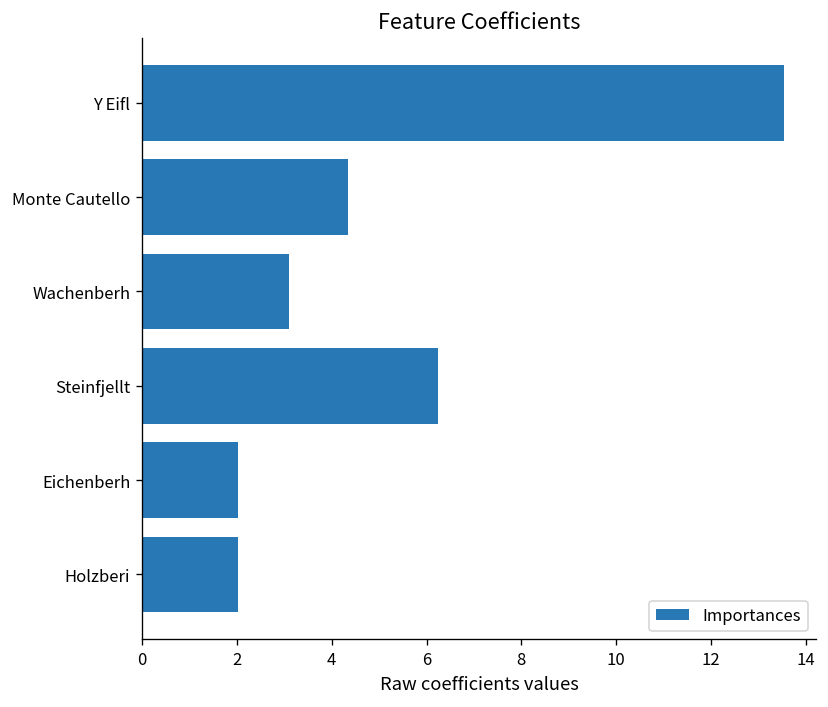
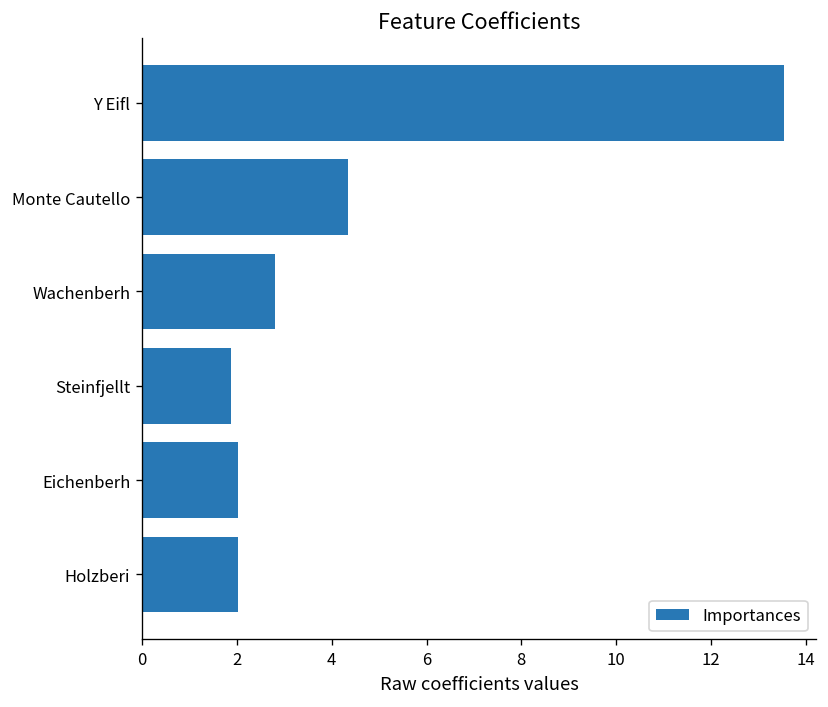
Wachenberh: 3.1 -> 2.8
Steinfjellt: 6.2 -> 1.9
